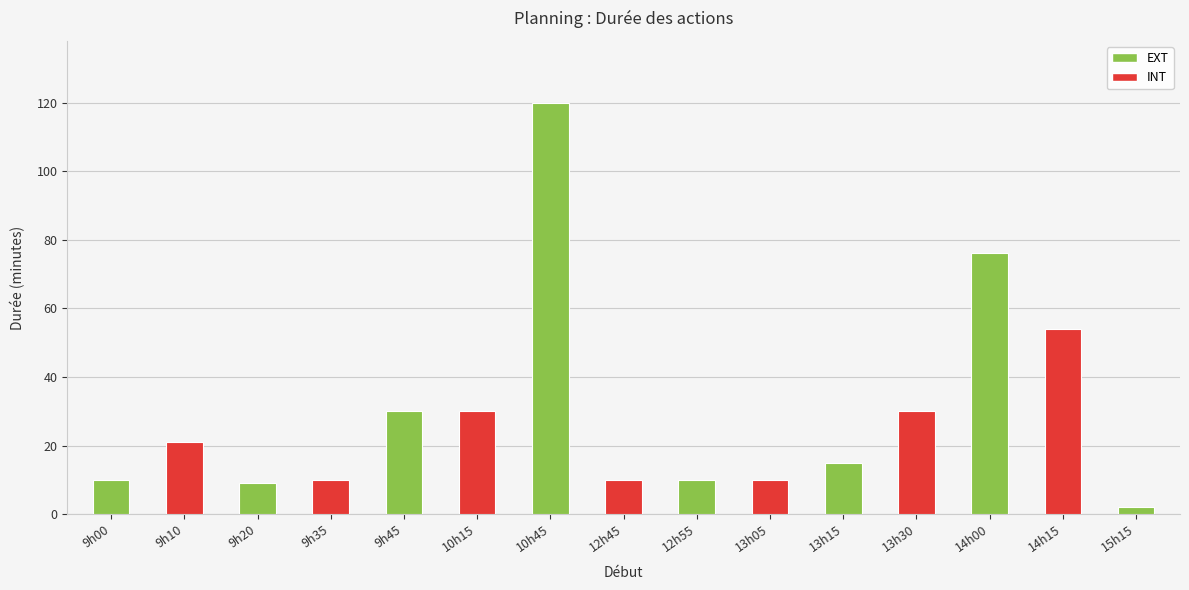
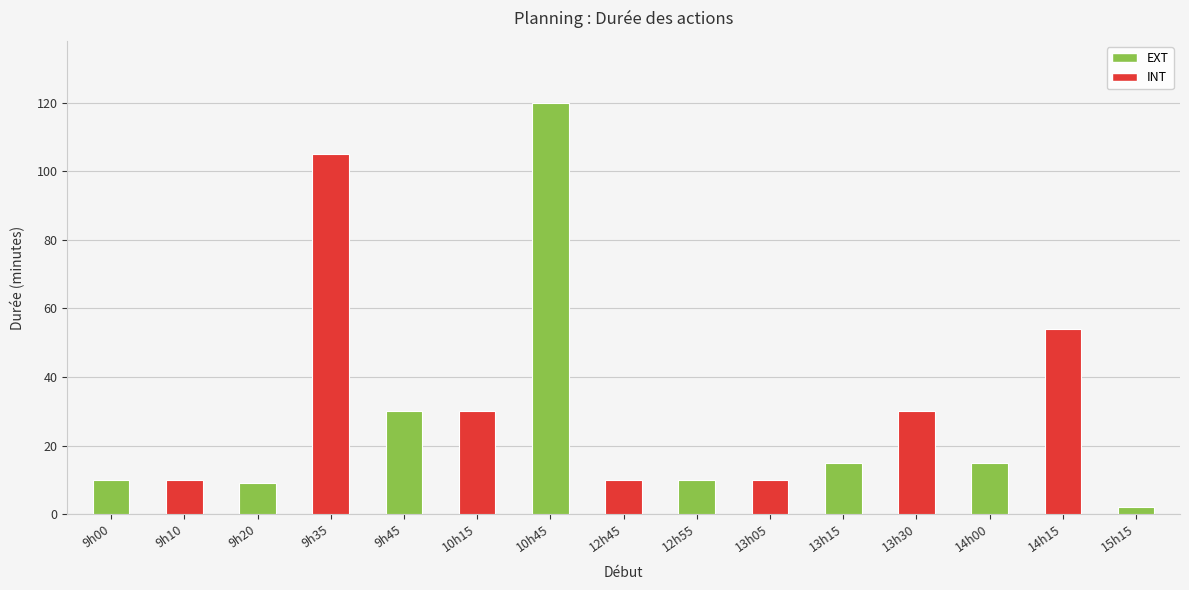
9h10: 21 -> 10
9h35: 10 -> 105
14h00: 76 -> 15
